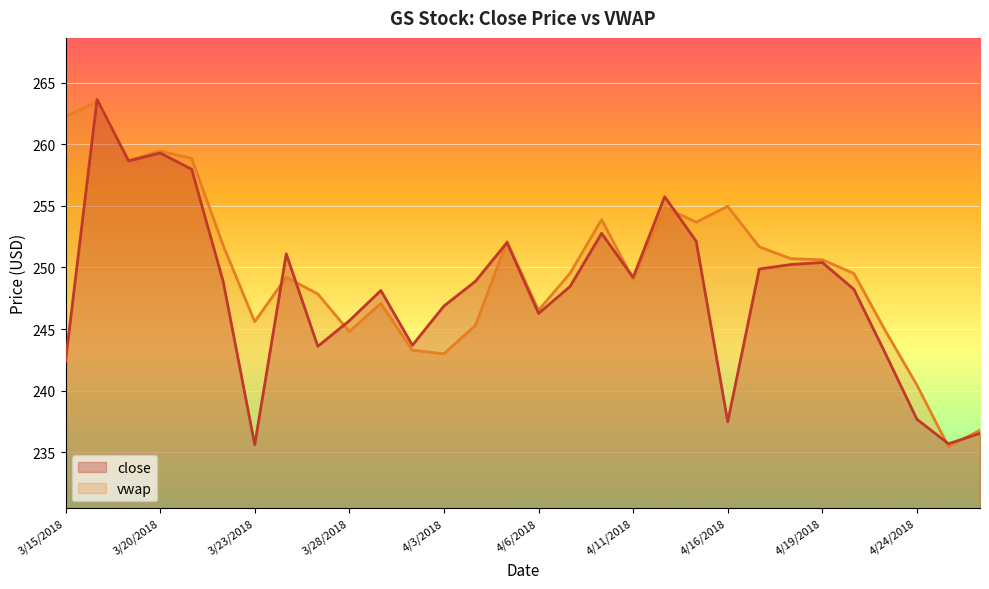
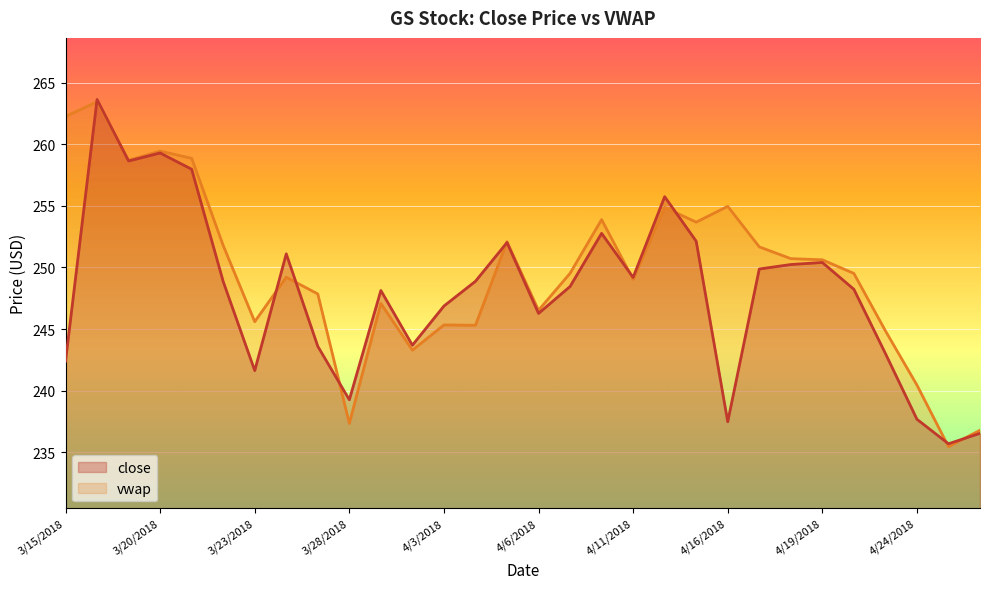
close, 3/23/2018: 235.6 -> 241.6
close, 3/28/2018: 245.7 -> 239.3
vwap, 3/28/2018: 244.8 -> 237.3
vwap, 4/3/2018: 243.0 -> 245.3
